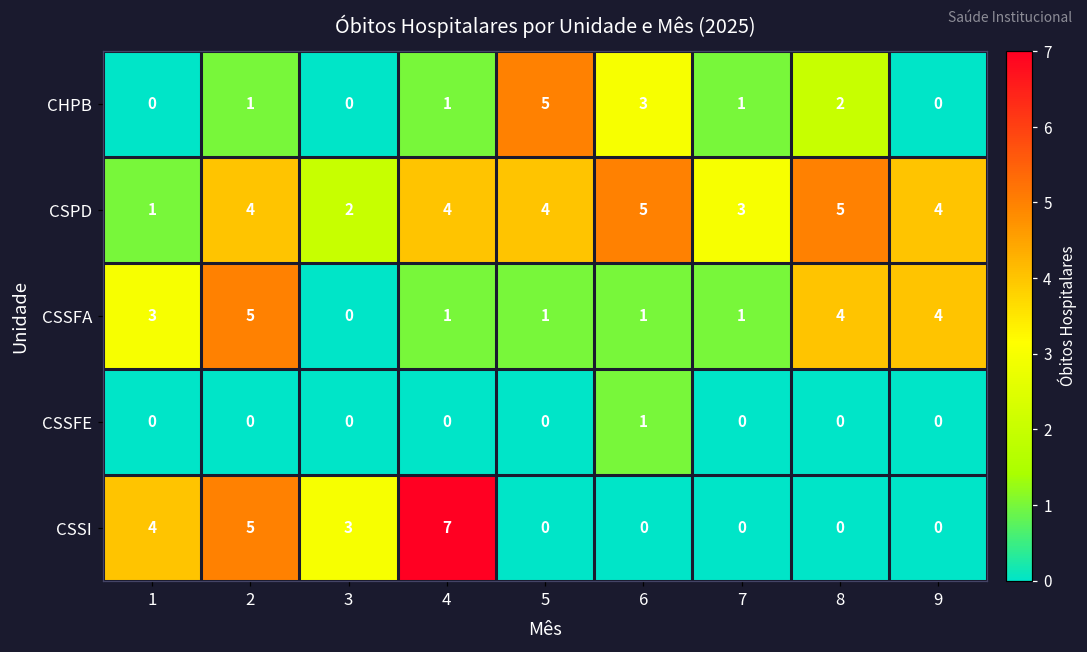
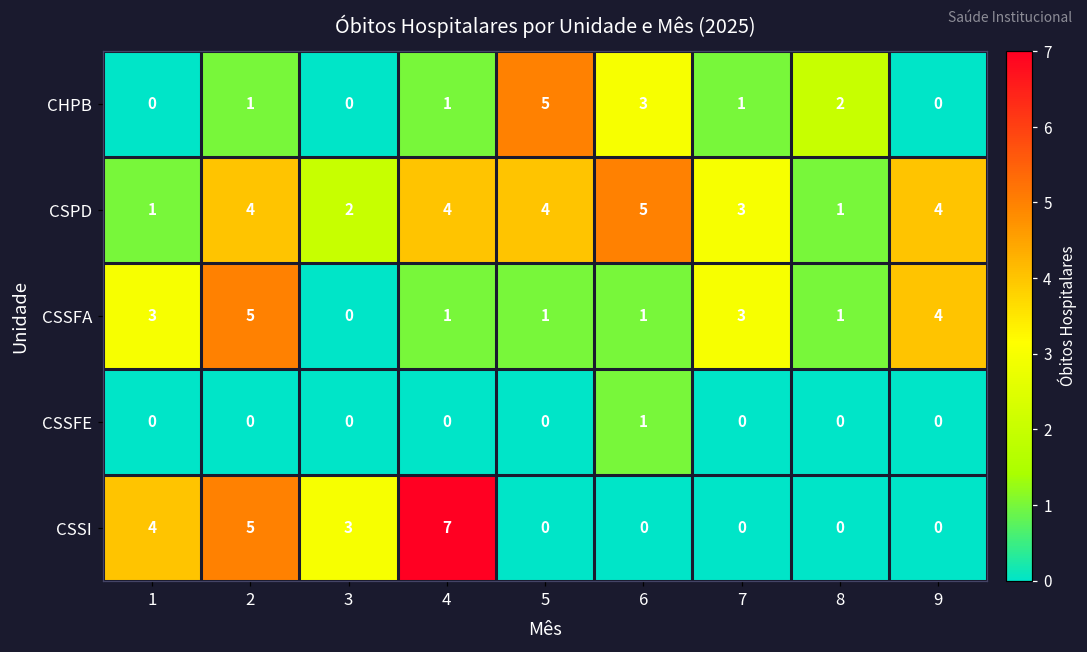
CSPD, 8: 5 -> 1
CSSFA, 7: 1 -> 3
CSSFA, 8: 4 -> 1
